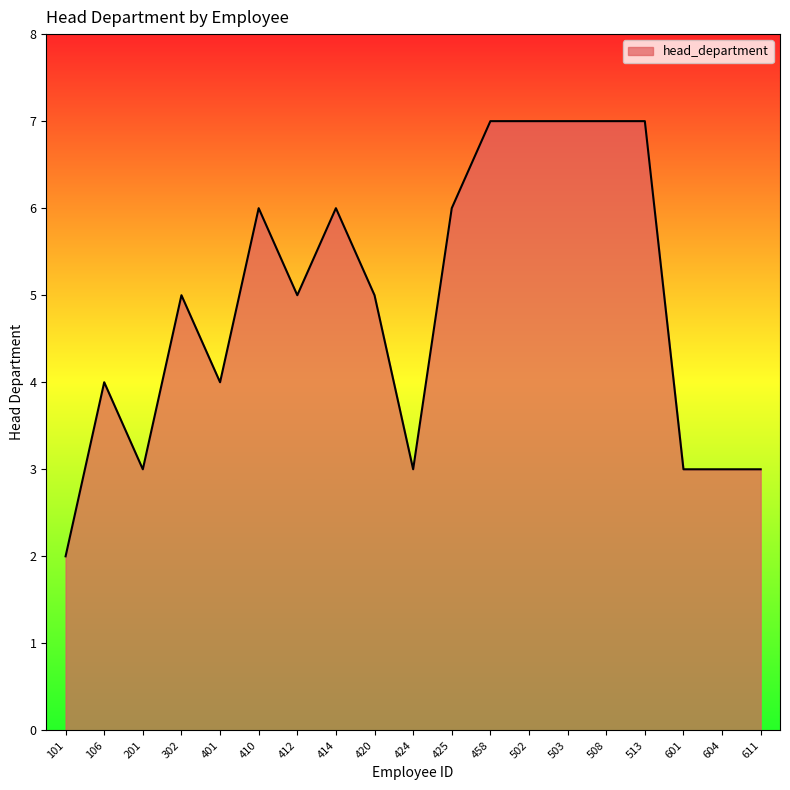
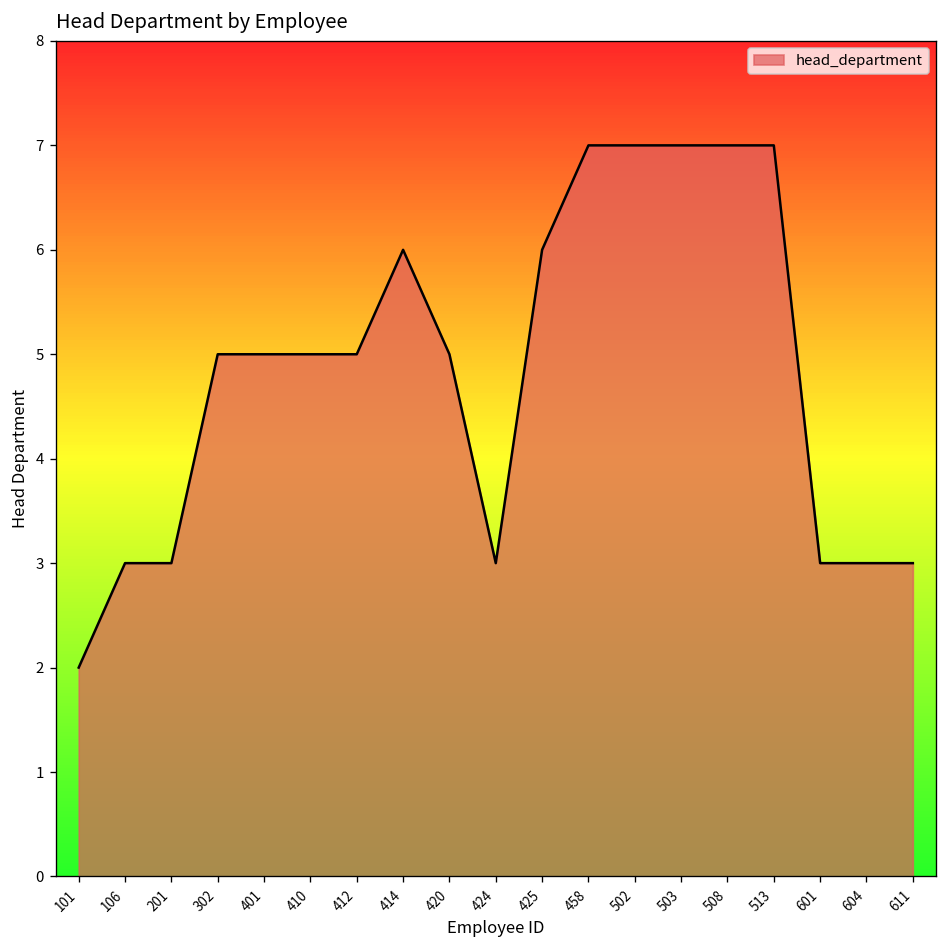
106: 4 -> 3
401: 4 -> 5
410: 6 -> 5
